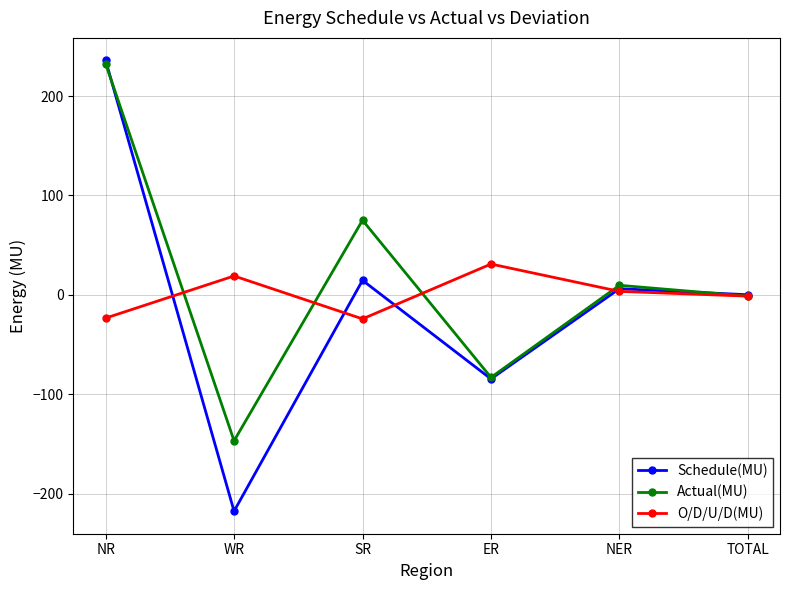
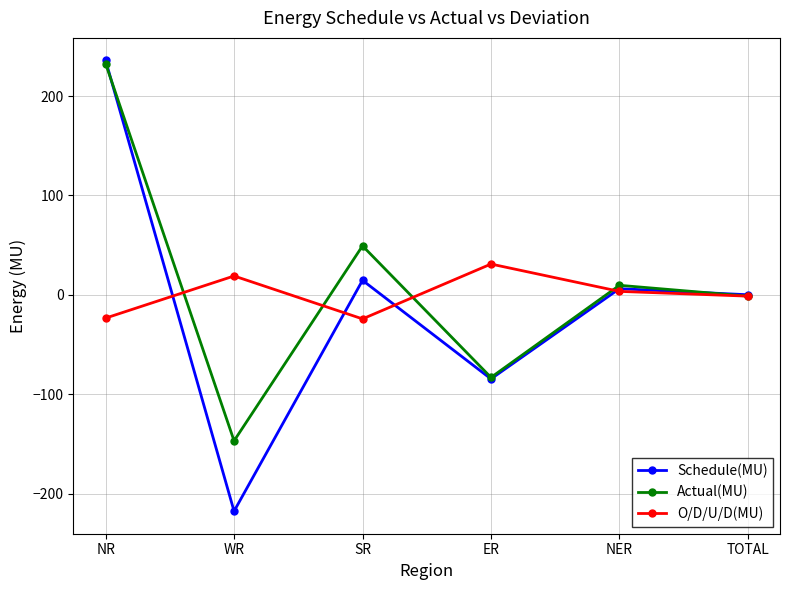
Actual(MU), SR: 80 -> 50
